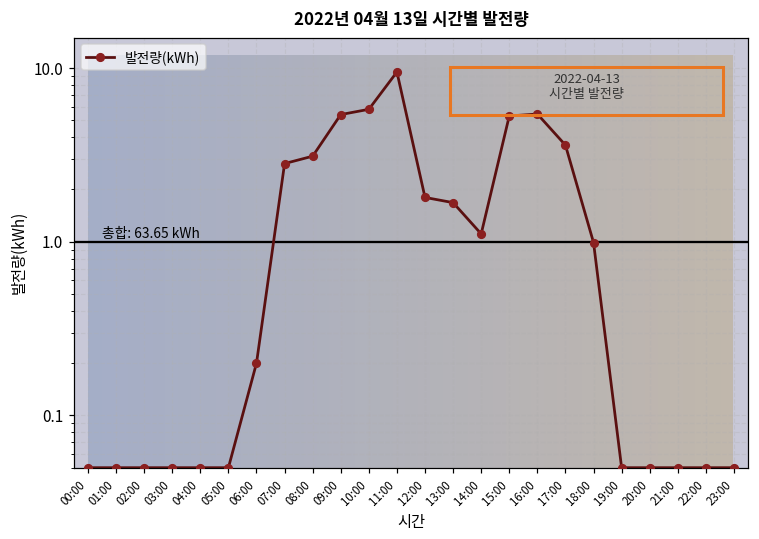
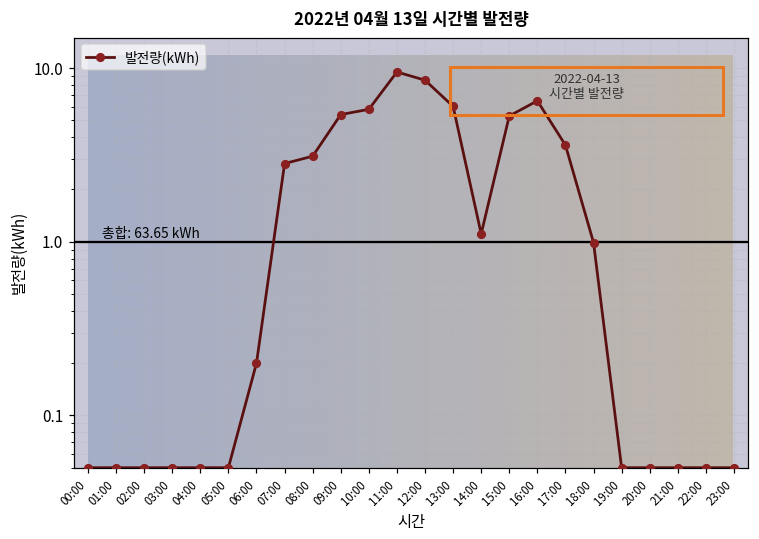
12:00: 1.8 -> 9
13:00: 1.7 -> 6.0
16:00: 5.4 -> 6.5
